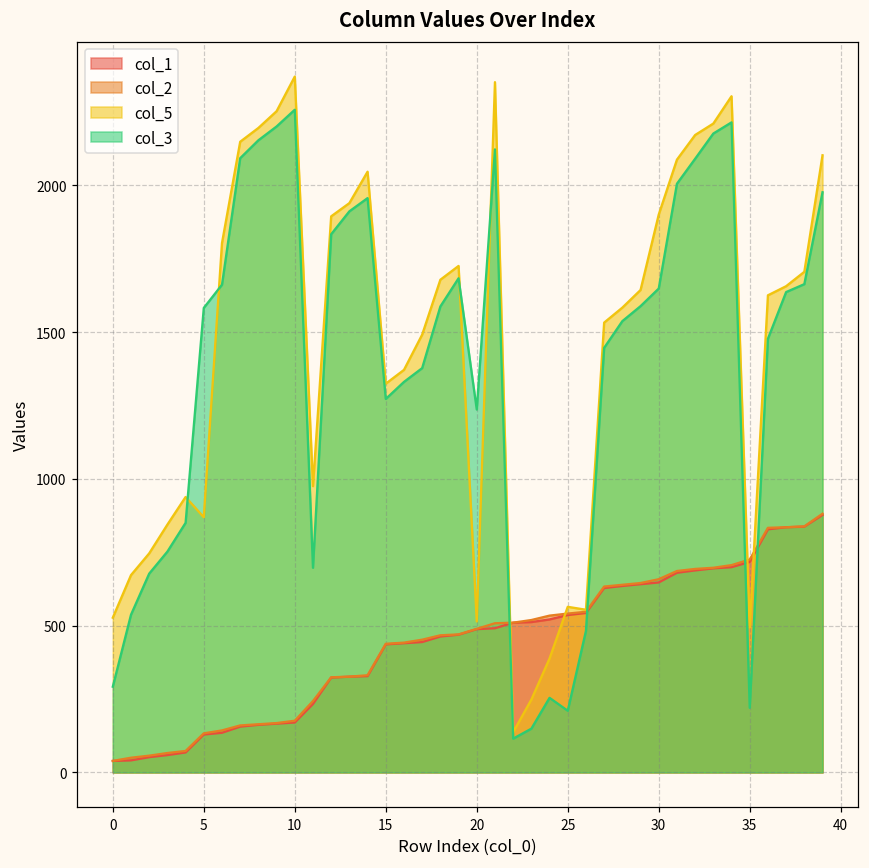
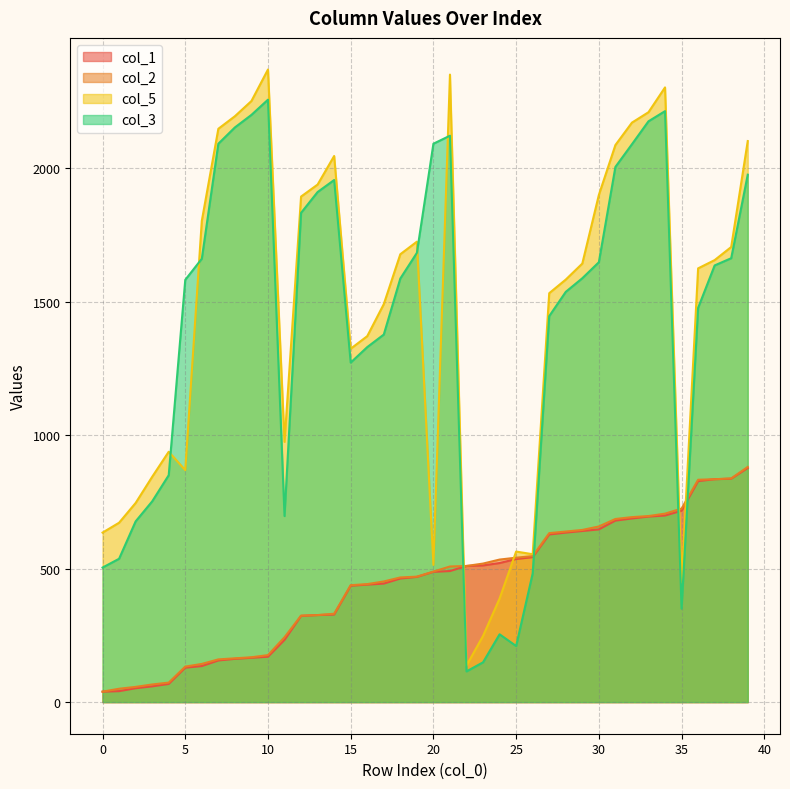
col_5, 0: 530 -> 640
col_3, 0: 290 -> 500
col_3, 20: 1240 -> 2090
col_5, 35: 490 -> 450
col_3, 35: 220 -> 350
